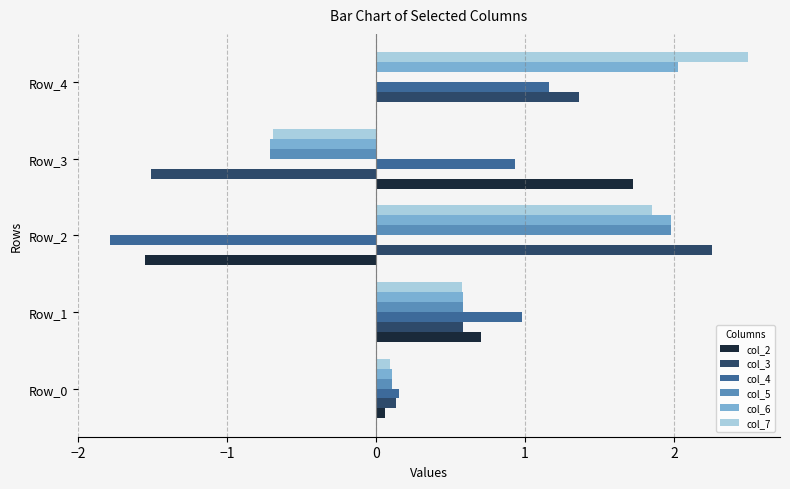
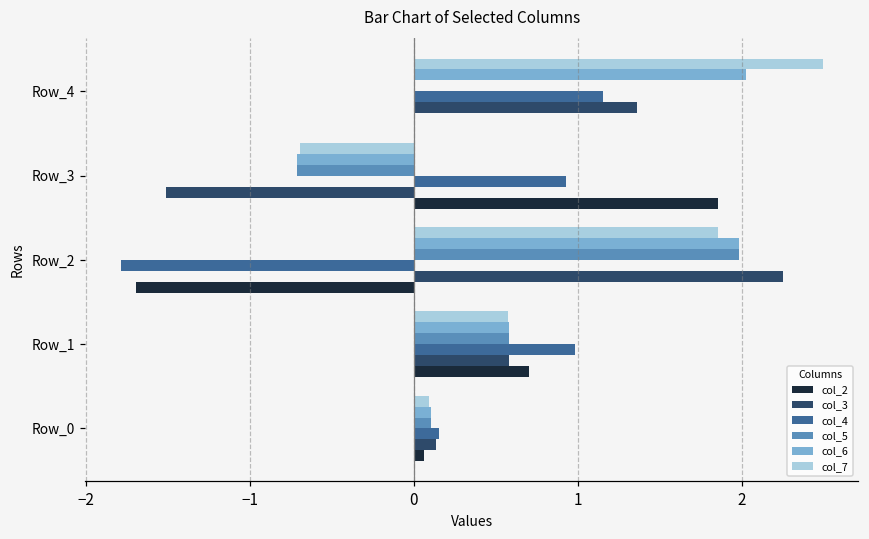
col_2, Row_3: 1.73 -> 1.85
col_2, Row_2: -1.55 -> -1.69
